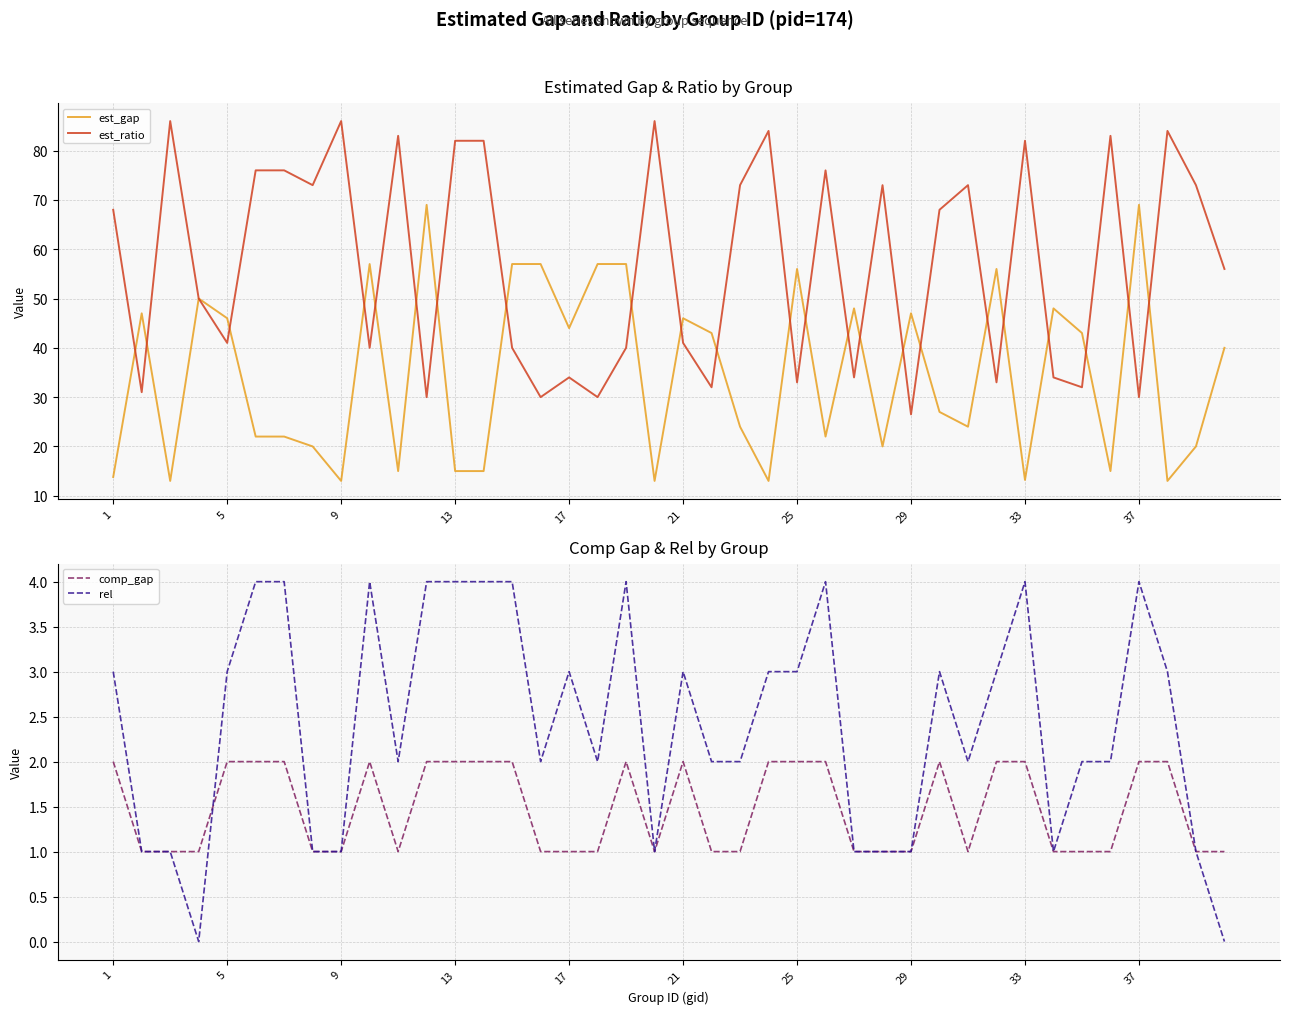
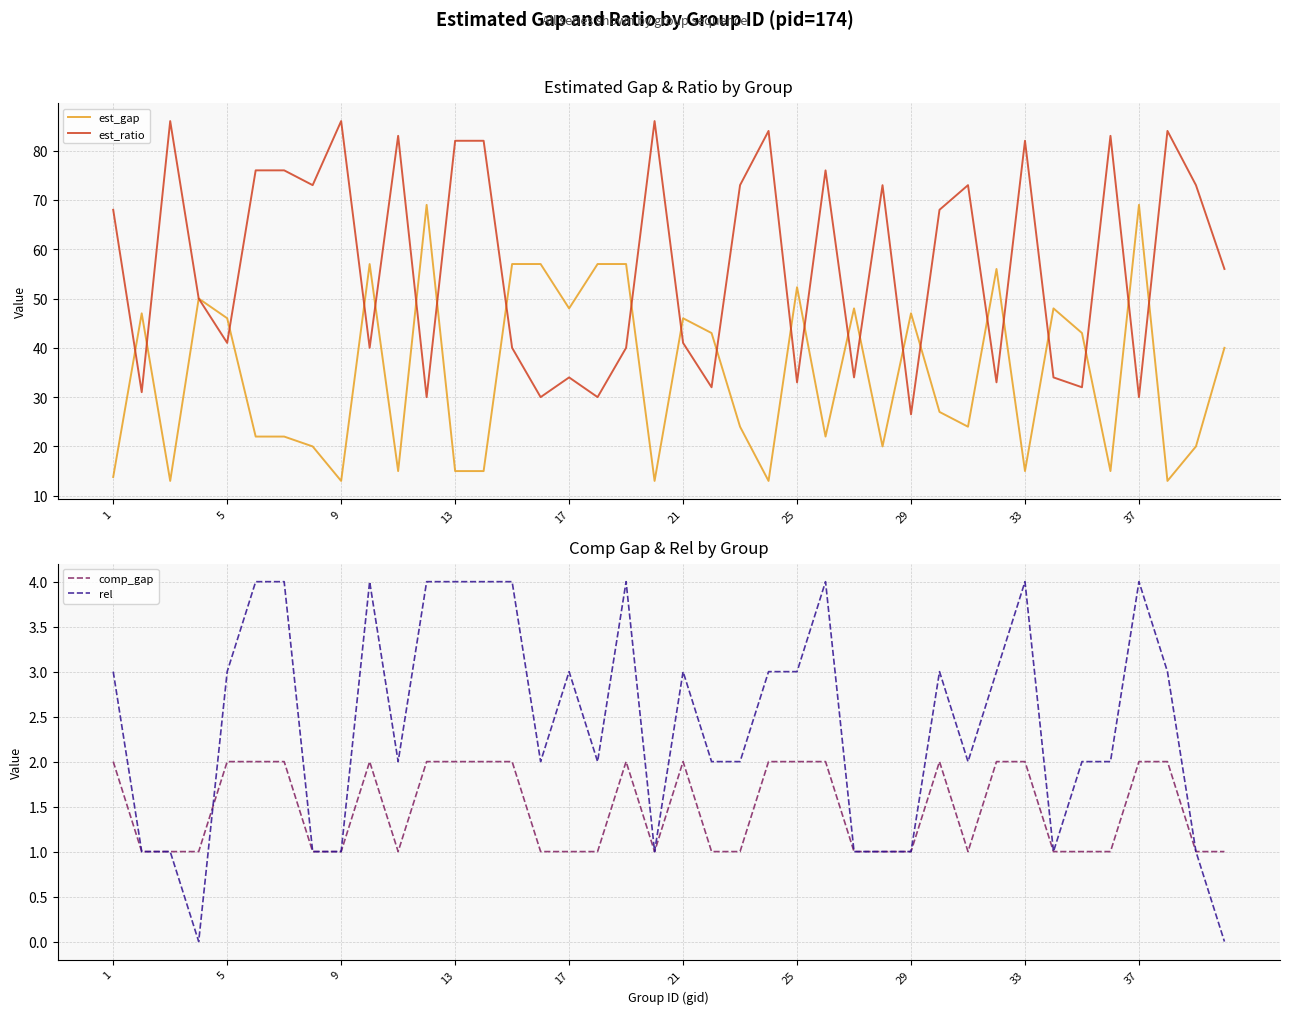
Estimated Gap & Ratio by Group, est_gap, 17: 44 -> 48
Estimated Gap & Ratio by Group, est_gap, 25: 56 -> 52
Estimated Gap & Ratio by Group, est_gap, 33: 13 -> 15
